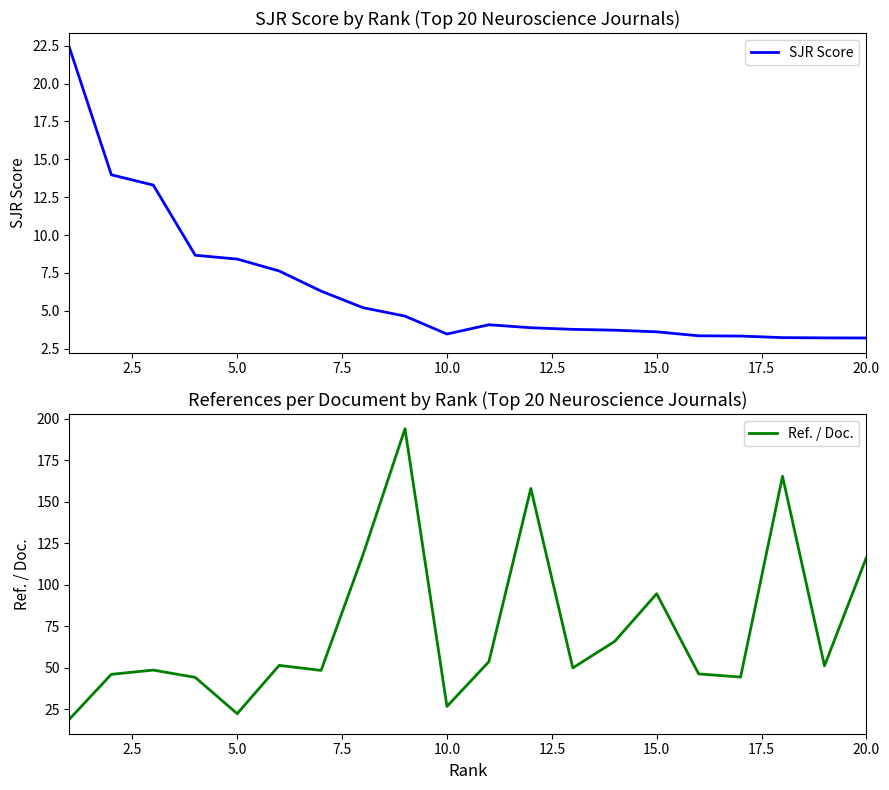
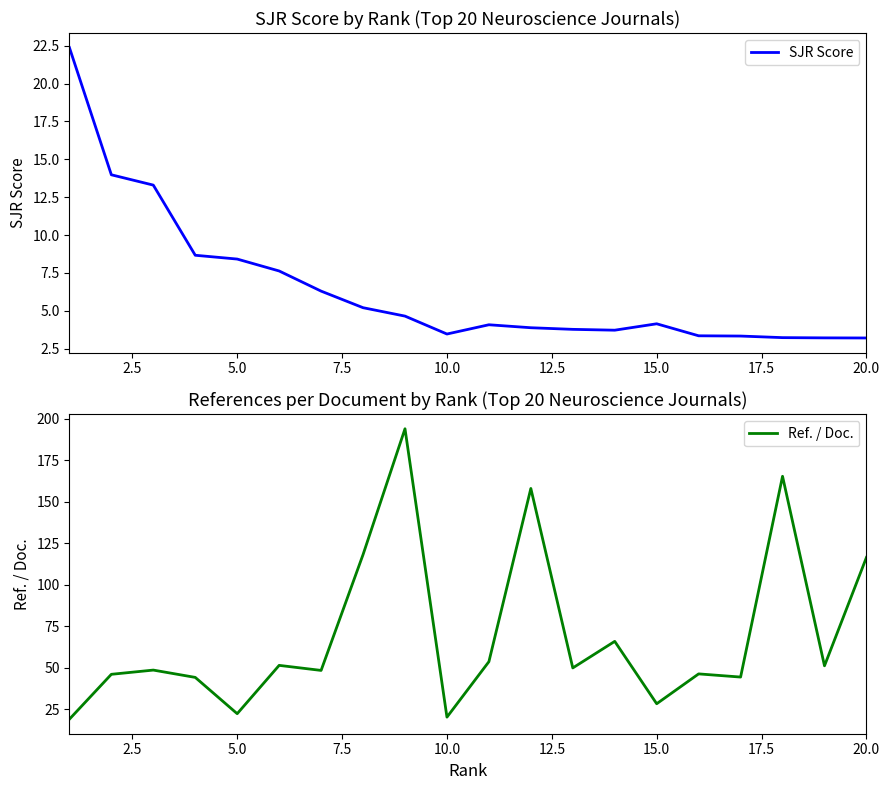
SJR Score by Rank (Top 20 Neuroscience Journals), 15.0: 3.6 -> 4.1
References per Document by Rank (Top 20 Neuroscience Journals), 10.0: 27 -> 20
References per Document by Rank (Top 20 Neuroscience Journals), 15.0: 95 -> 28
